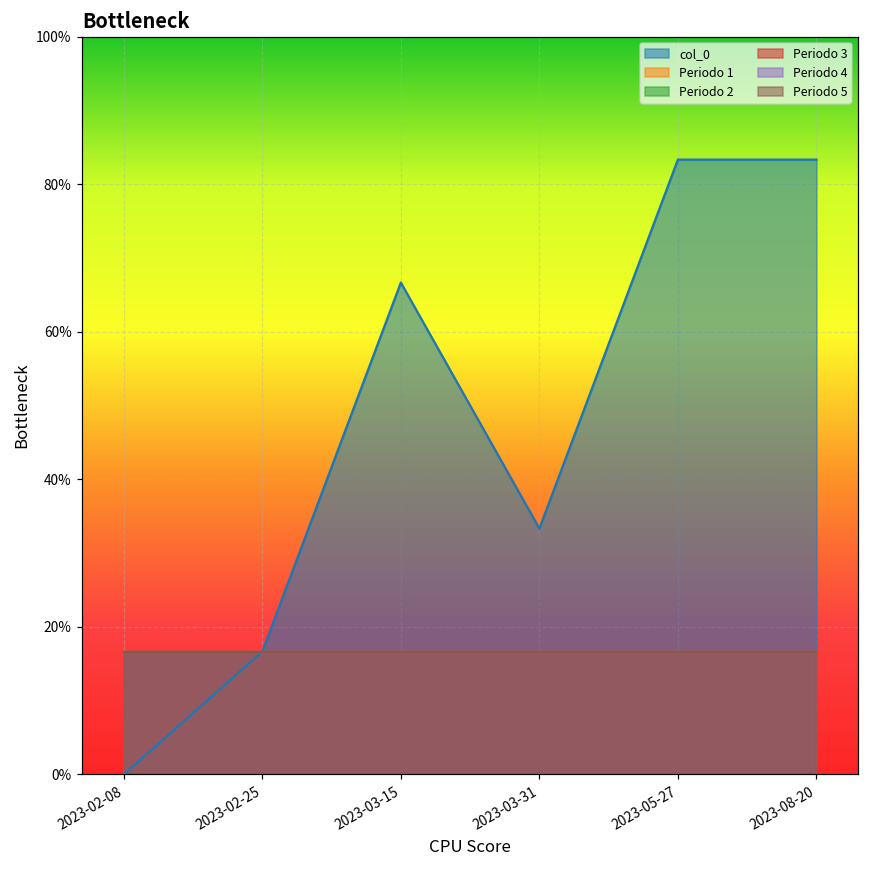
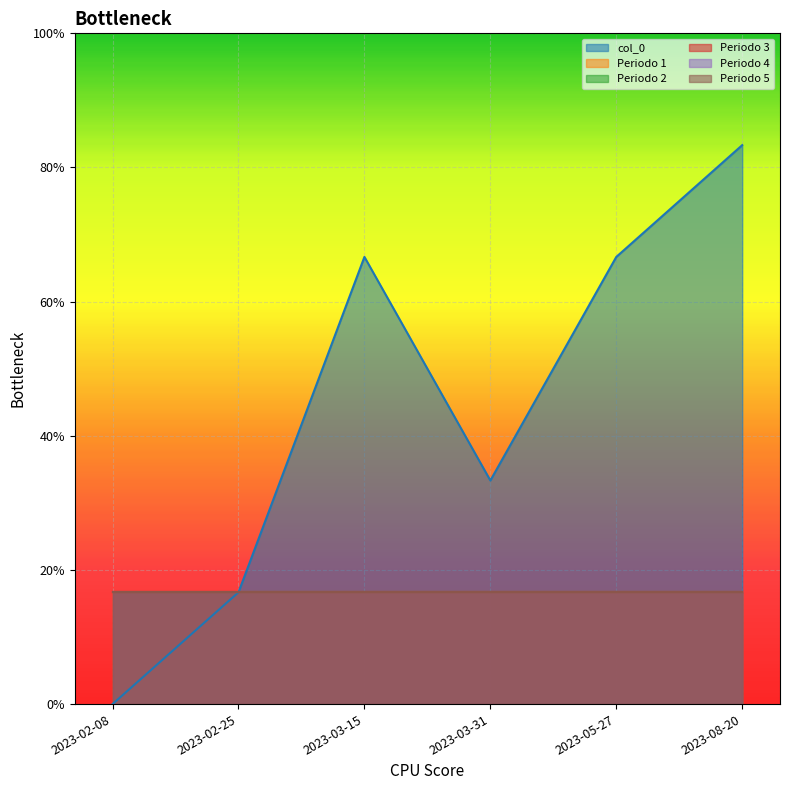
col_0, 2023-05-27: 83% -> 67%
